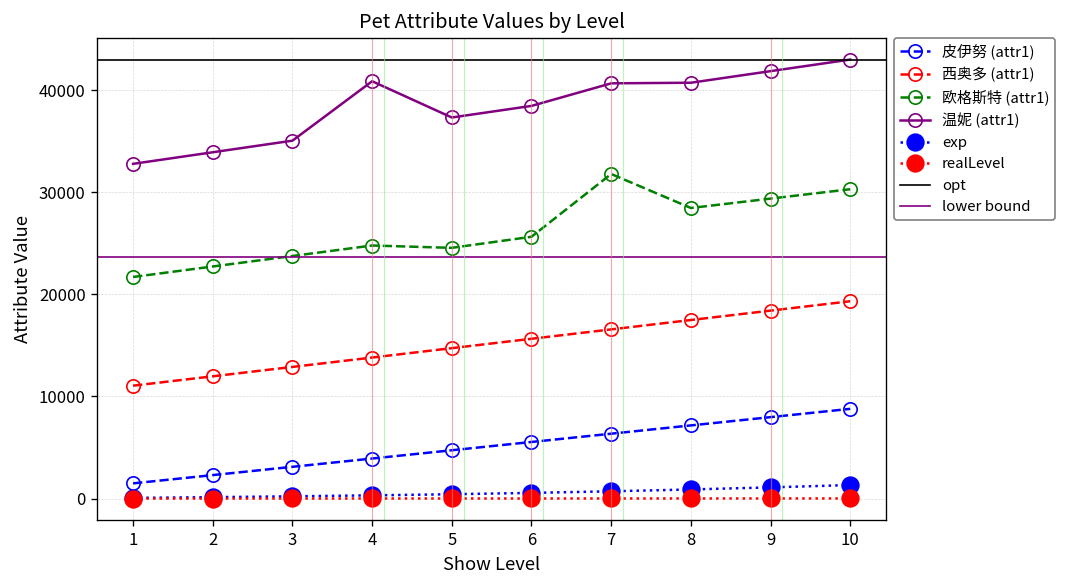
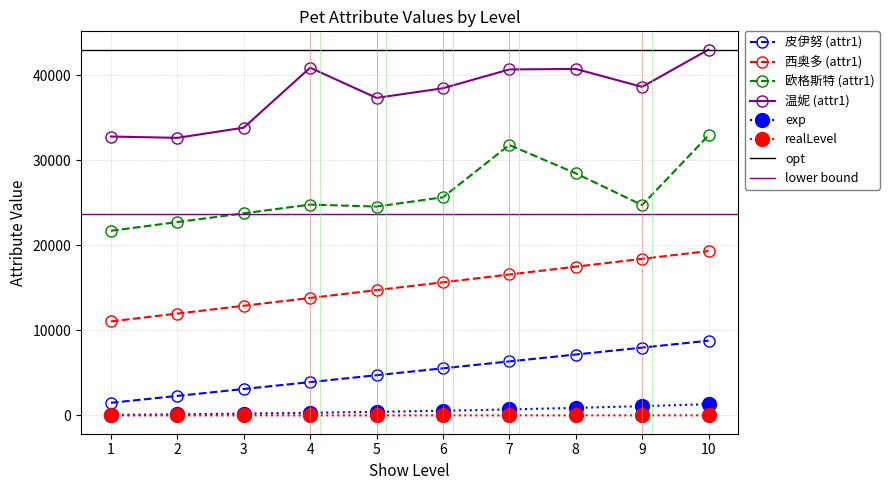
温妮 (attr1), 2: 34000 -> 33000
温妮 (attr1), 3: 35000 -> 34000
欧格斯特 (attr1), 9: 29000 -> 25000
温妮 (attr1), 9: 42000 -> 39000
欧格斯特 (attr1), 10: 30000 -> 33000
